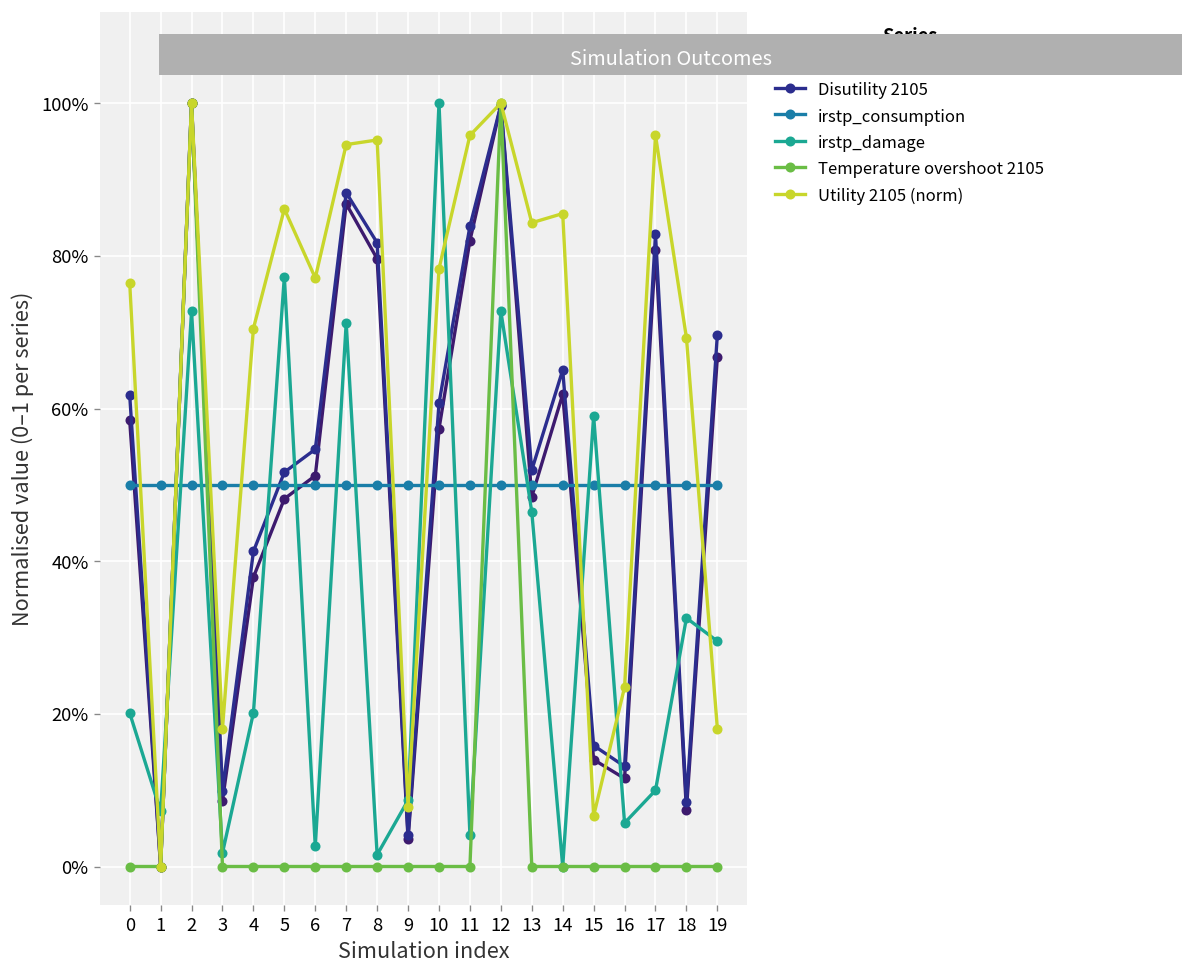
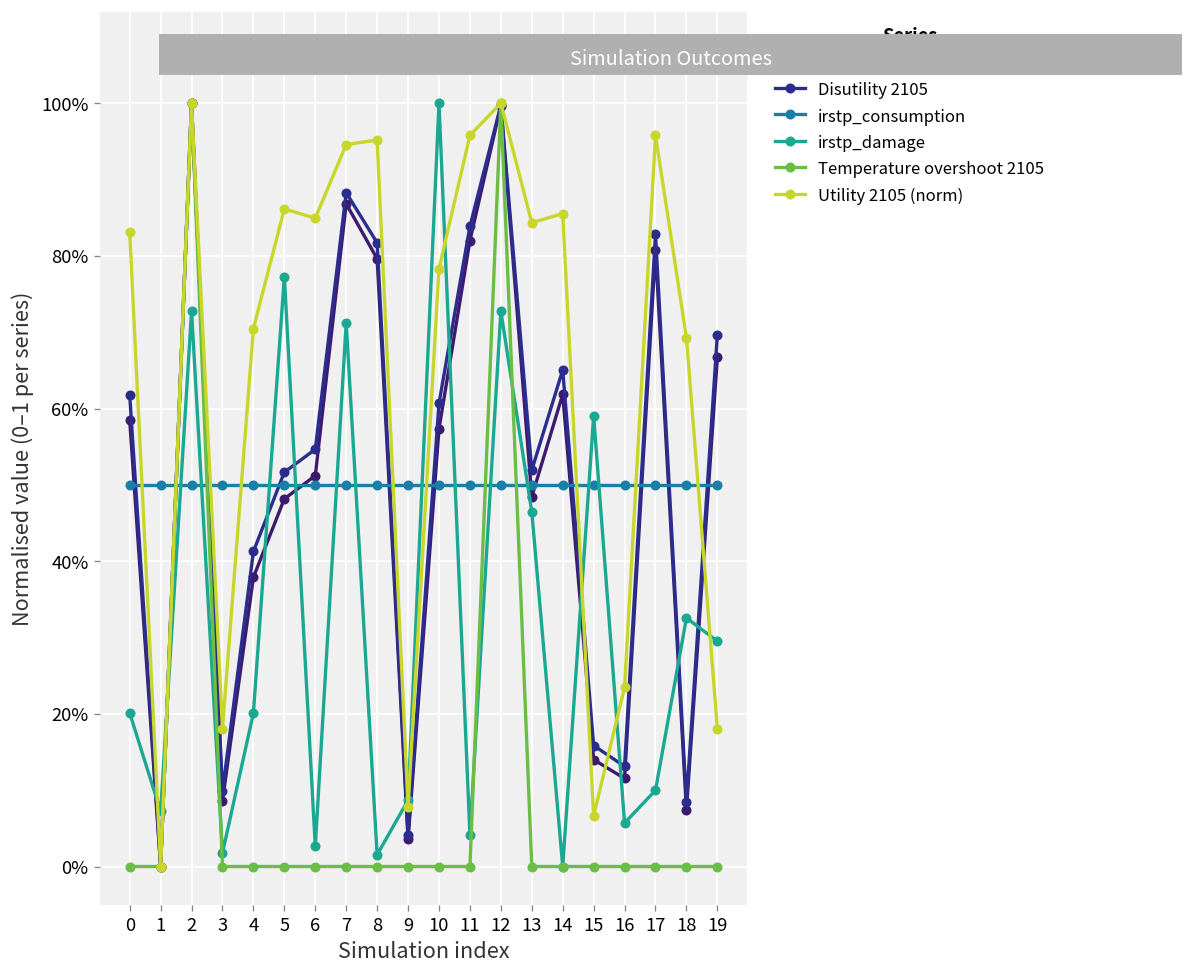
Utility 2105 (norm), 0: 77% -> 83%
Utility 2105 (norm), 6: 77% -> 85%
